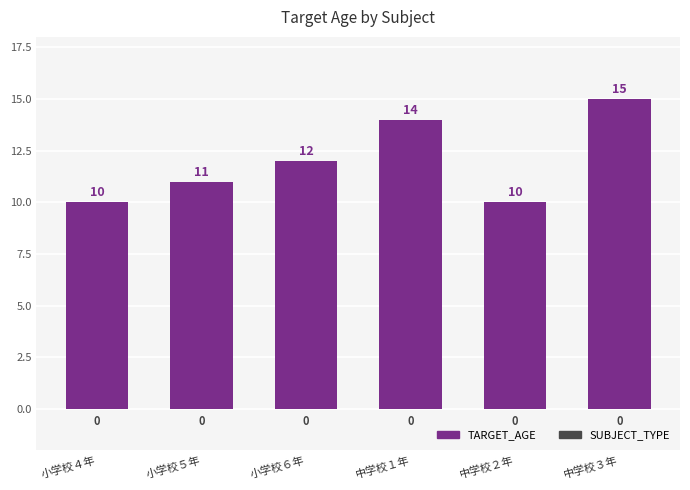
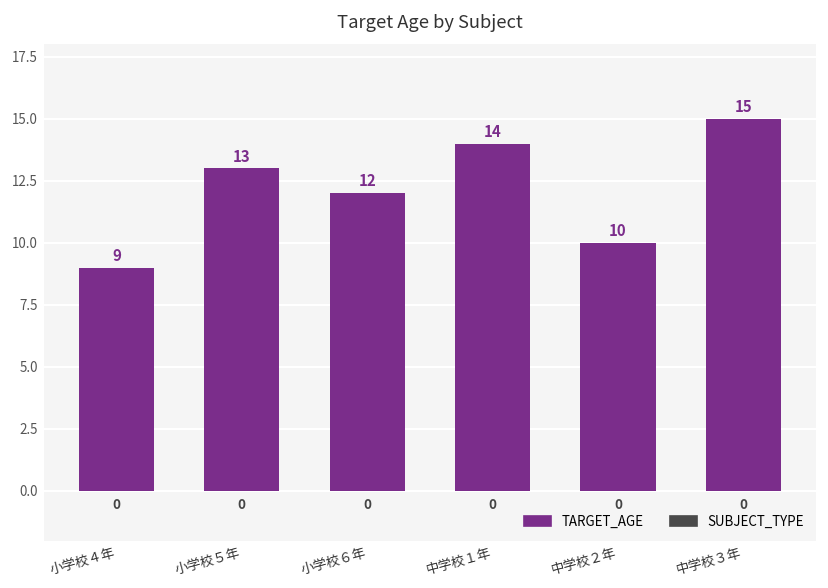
TARGET_AGE, 小学校４年: 10 -> 9
TARGET_AGE, 小学校５年: 11 -> 13
